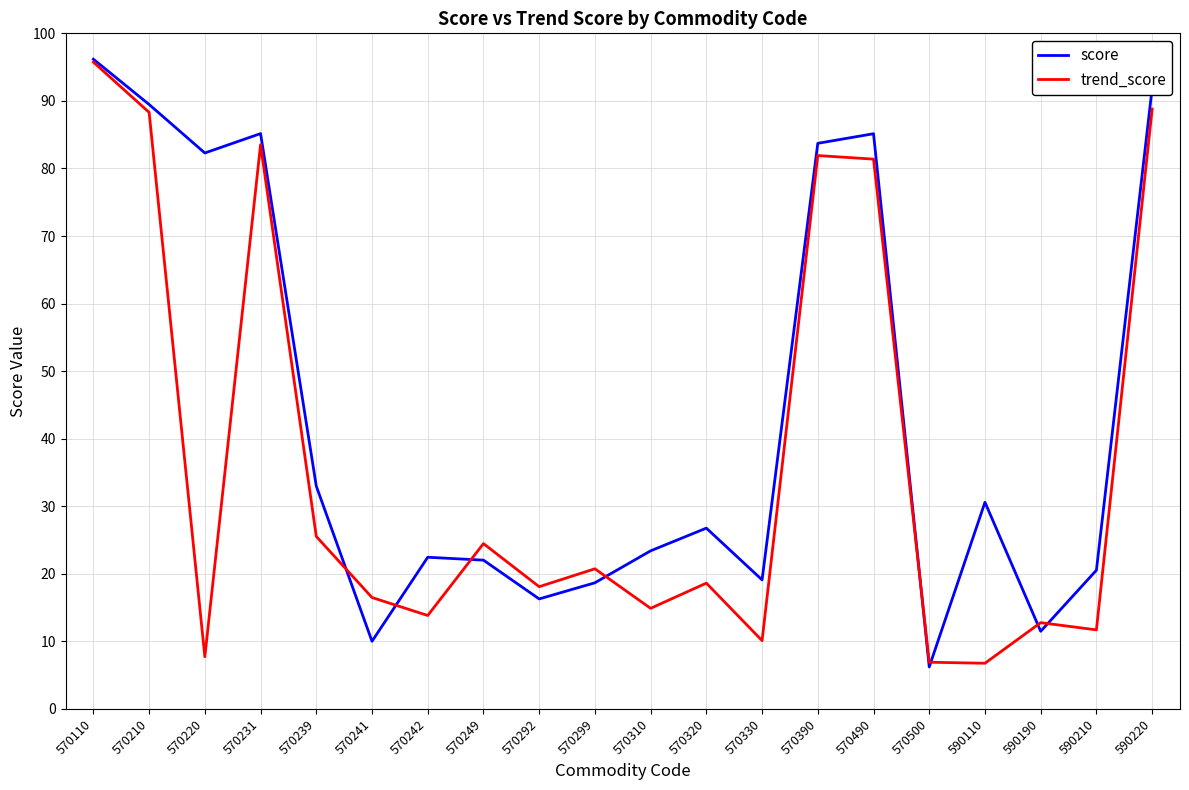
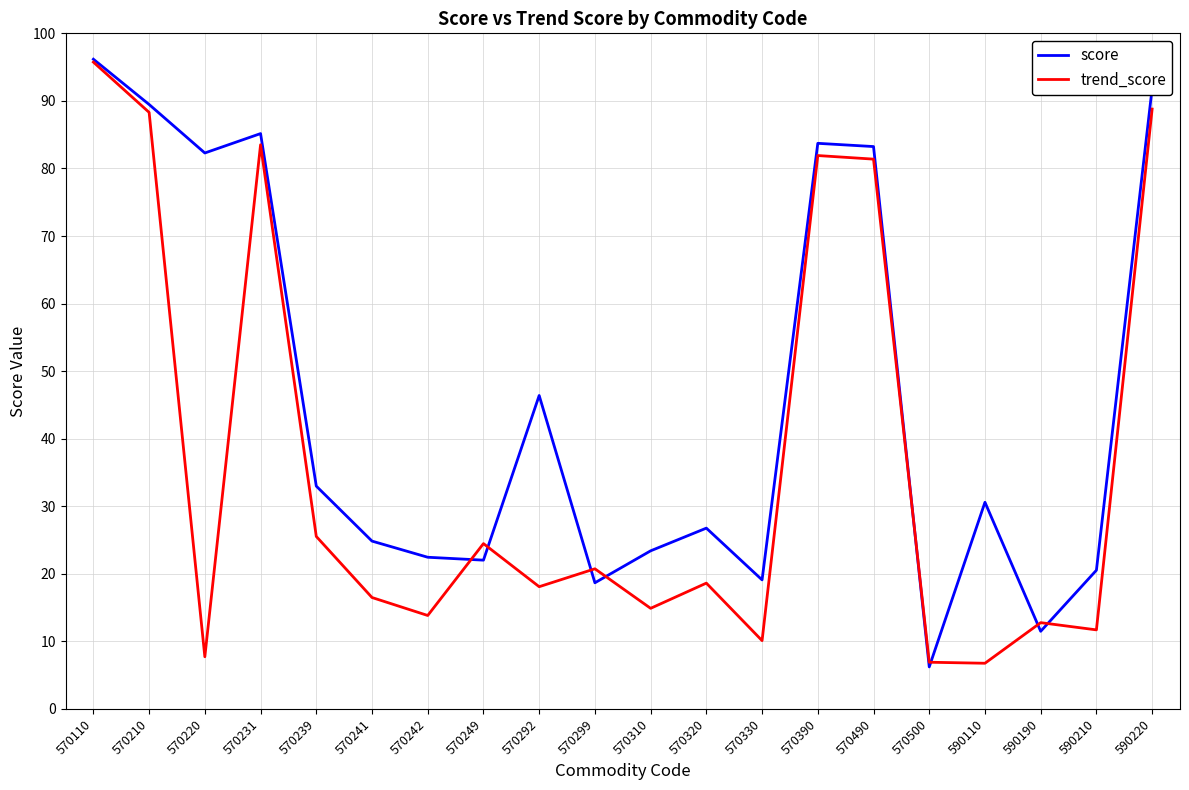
score, 570241: 10 -> 25
score, 570292: 16 -> 46
score, 570490: 85 -> 83
